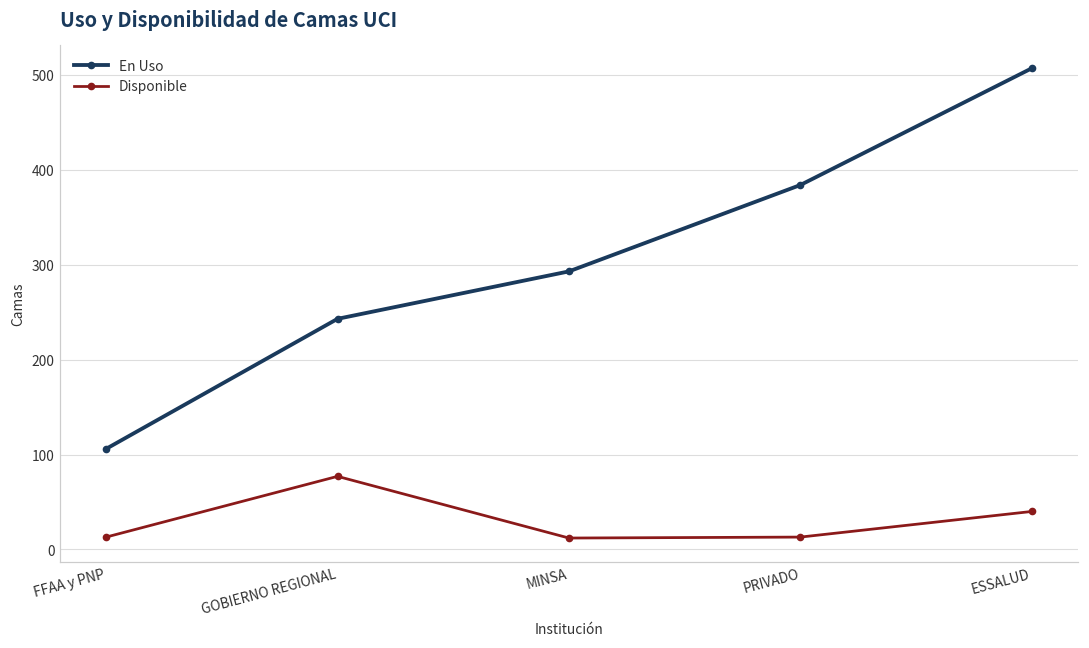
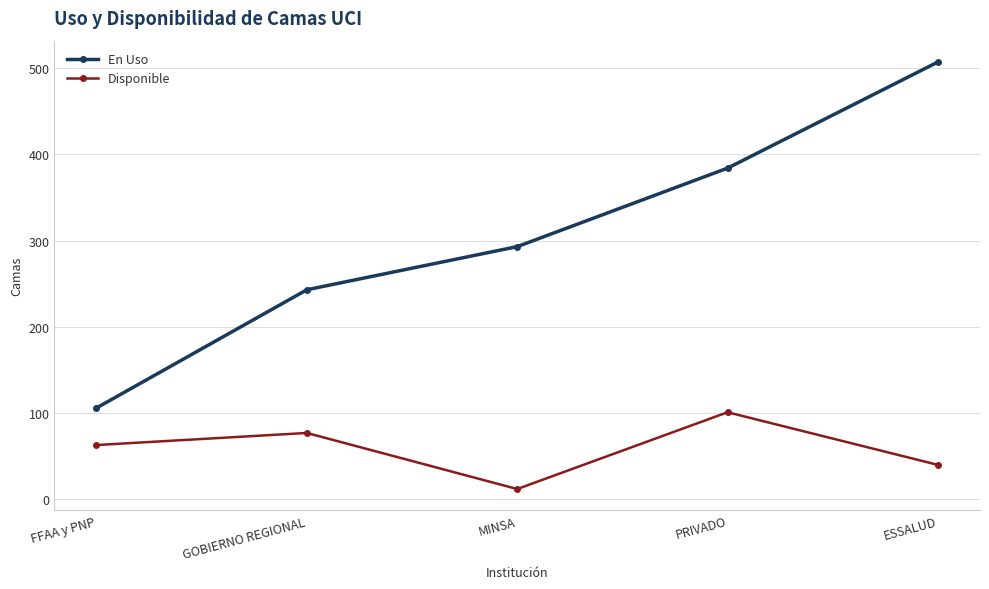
Disponible, FFAA y PNP: 10 -> 60
Disponible, PRIVADO: 10 -> 100
